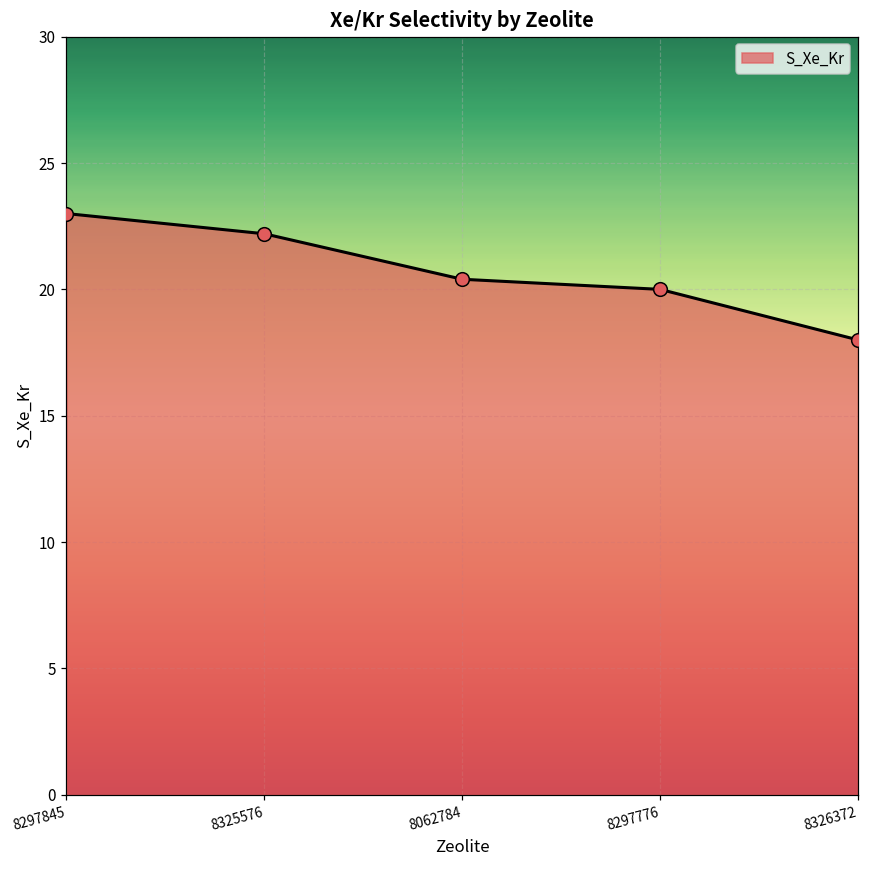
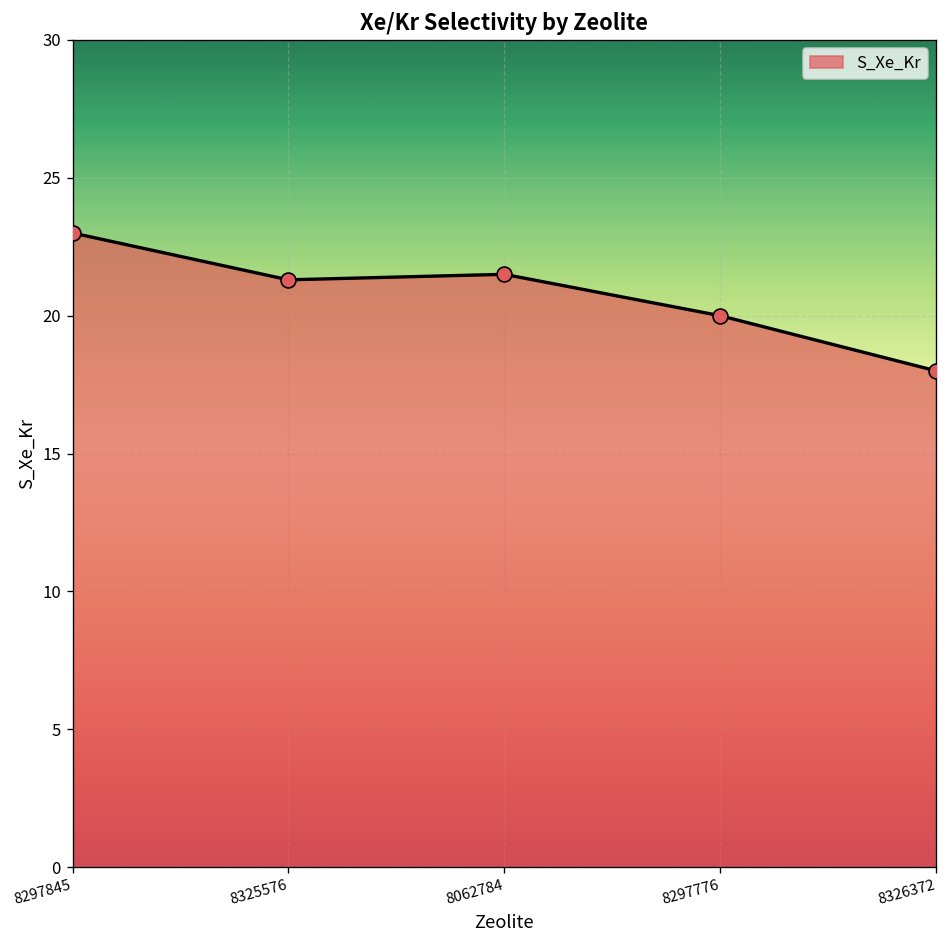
8325576: 22.2 -> 21.3
8062784: 20.4 -> 21.5
